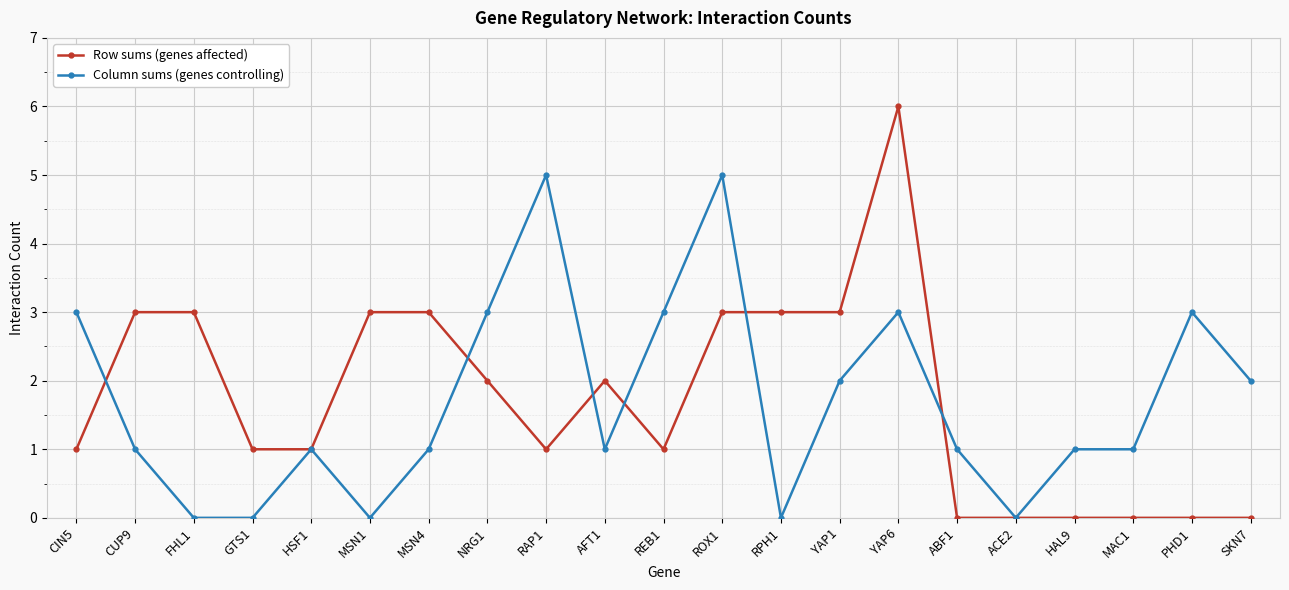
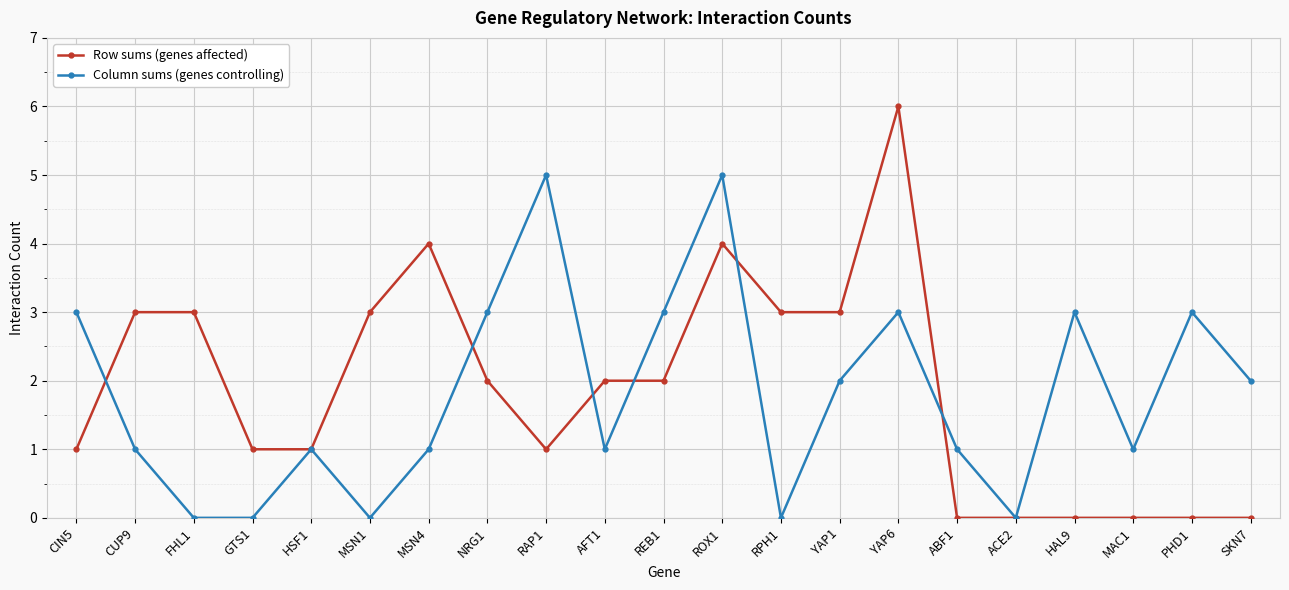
Row sums (genes affected), MSN4: 3 -> 4
Row sums (genes affected), REB1: 1 -> 2
Row sums (genes affected), ROX1: 3 -> 4
Column sums (genes controlling), HAL9: 1 -> 3
